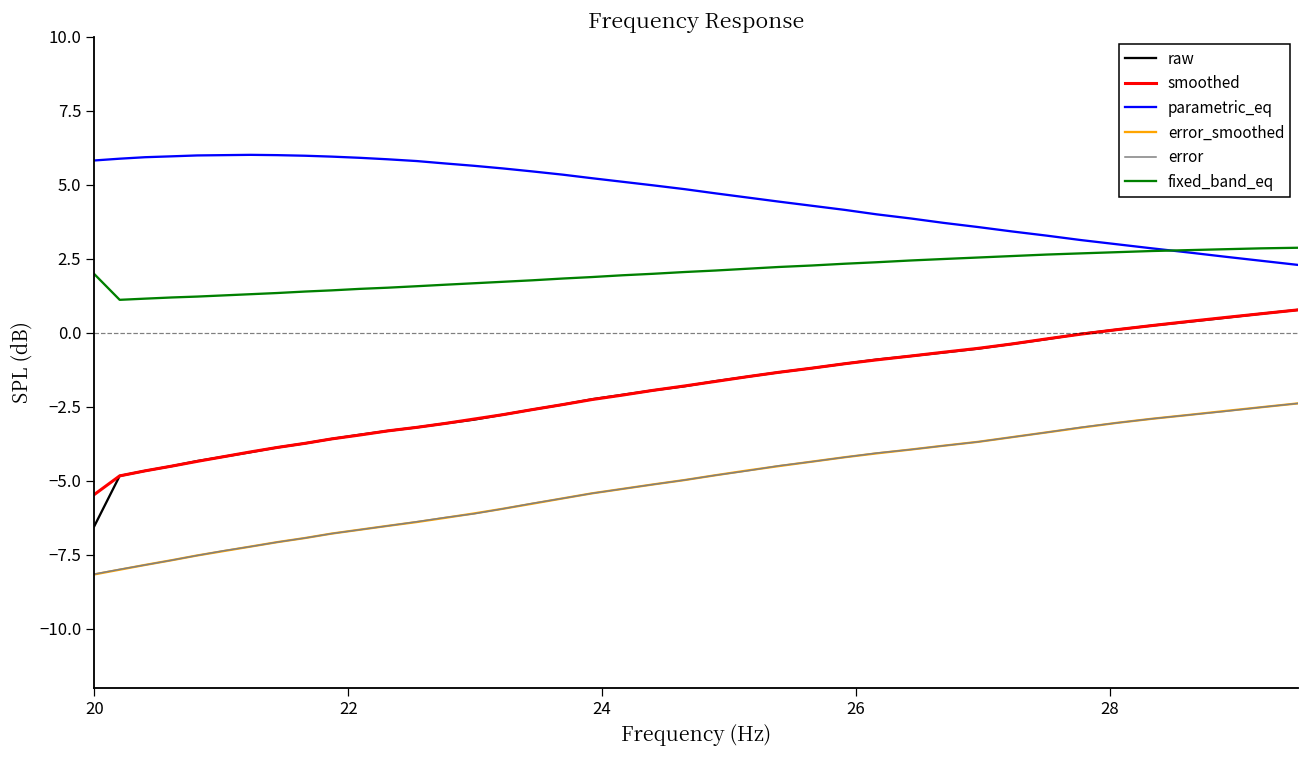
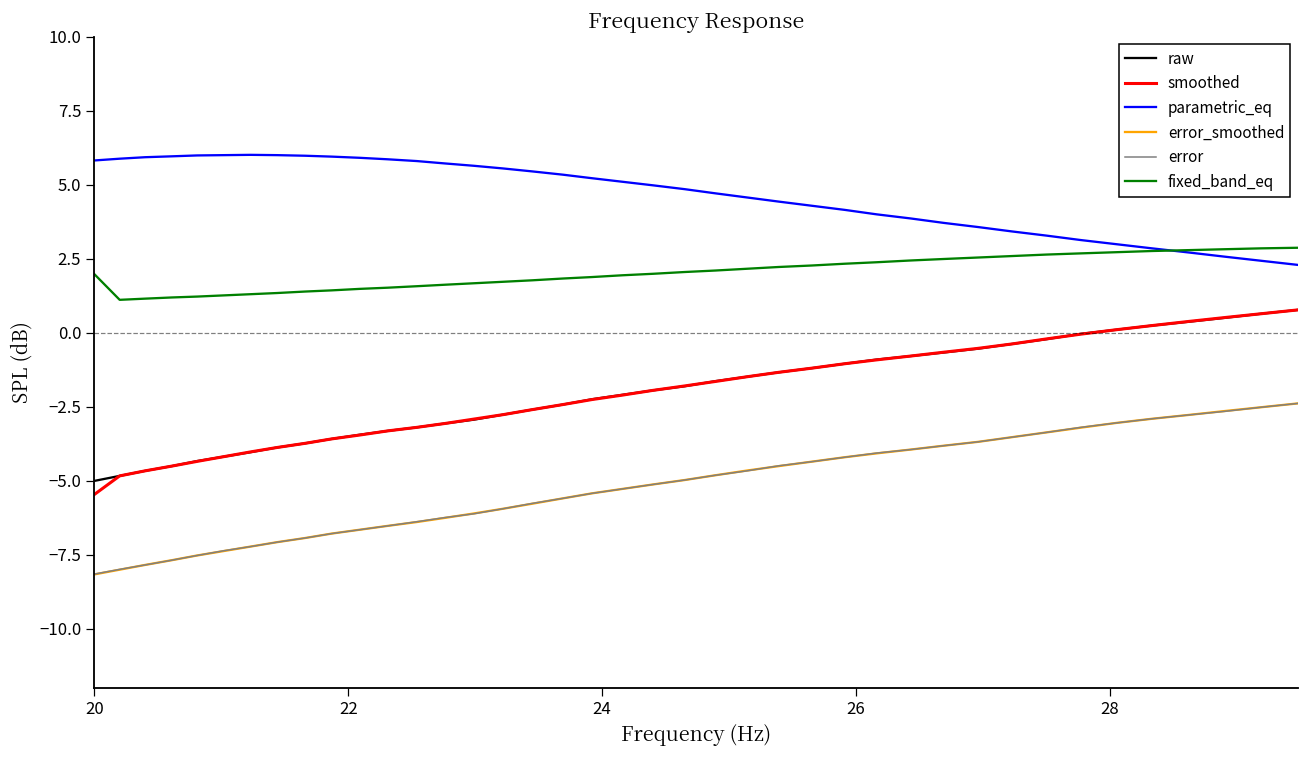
raw, 20: -6.5 -> -5.0
